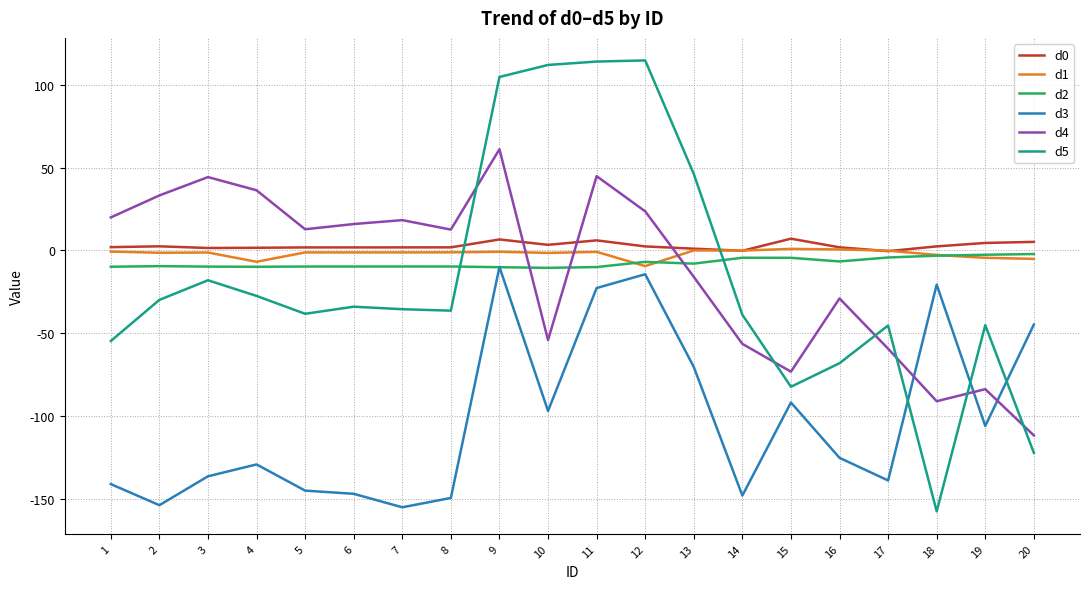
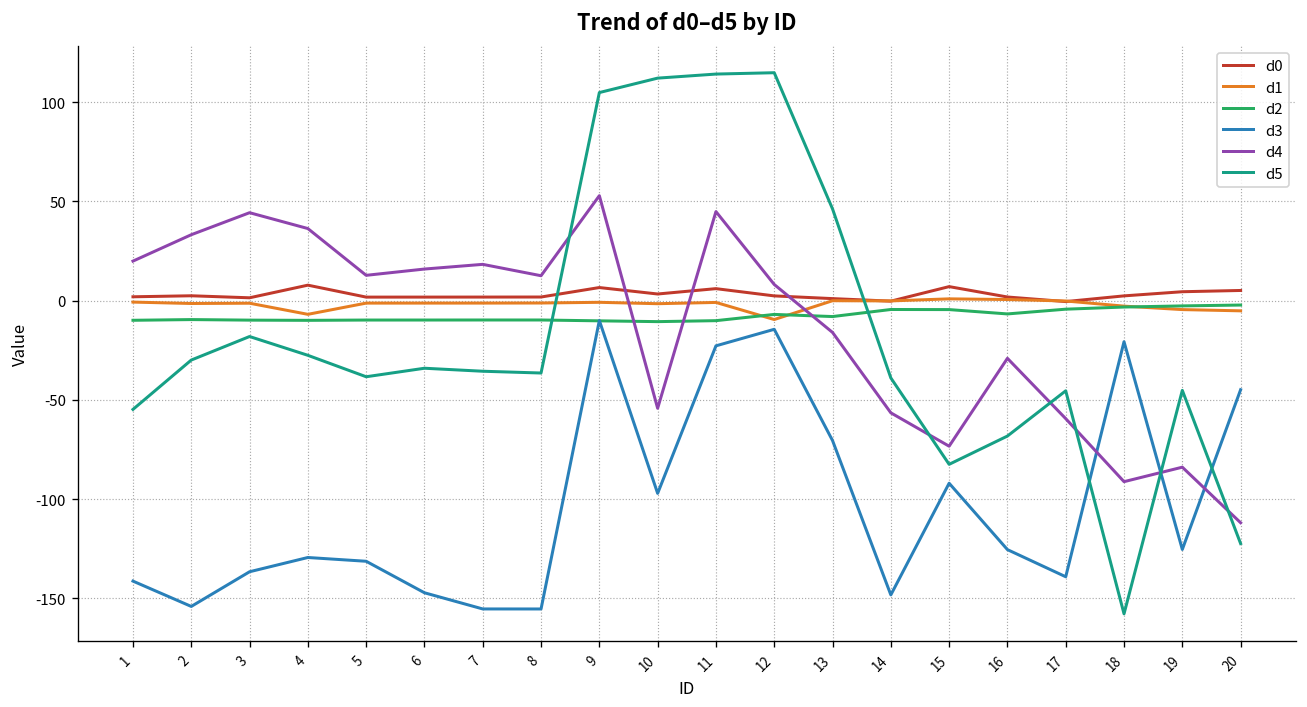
d0, 4: 2 -> 8
d3, 5: -145 -> -131
d3, 8: -150 -> -155
d4, 9: 61 -> 53
d4, 12: 24 -> 8
d3, 19: -106 -> -125
